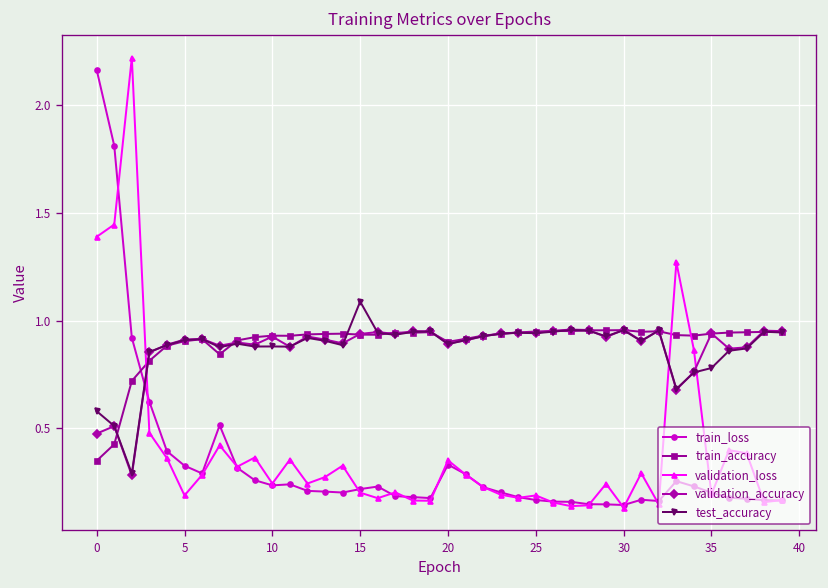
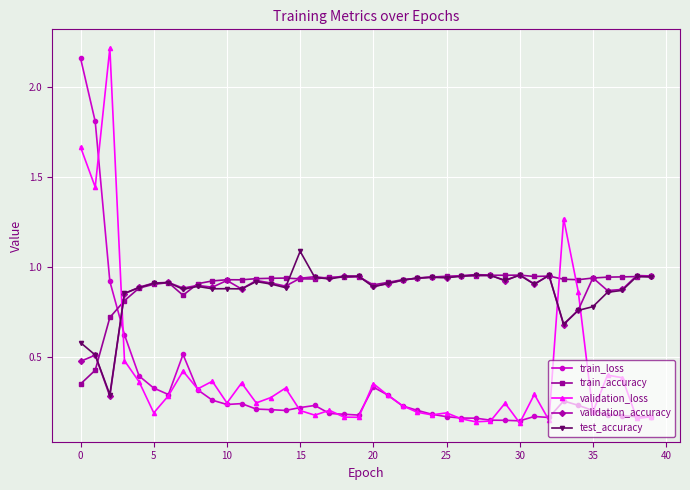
validation_loss, 0: 1.39 -> 1.67
